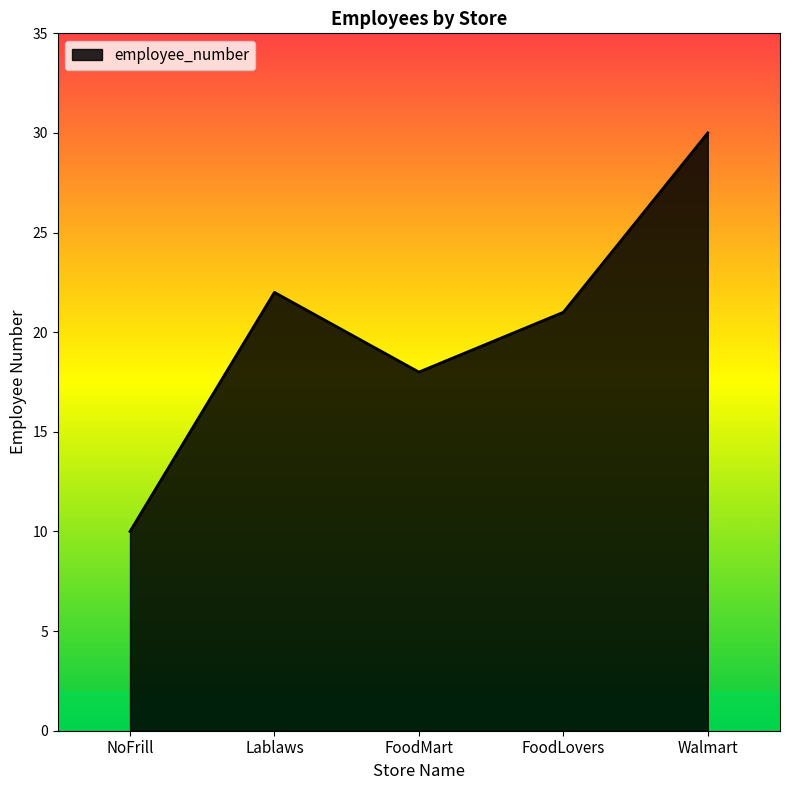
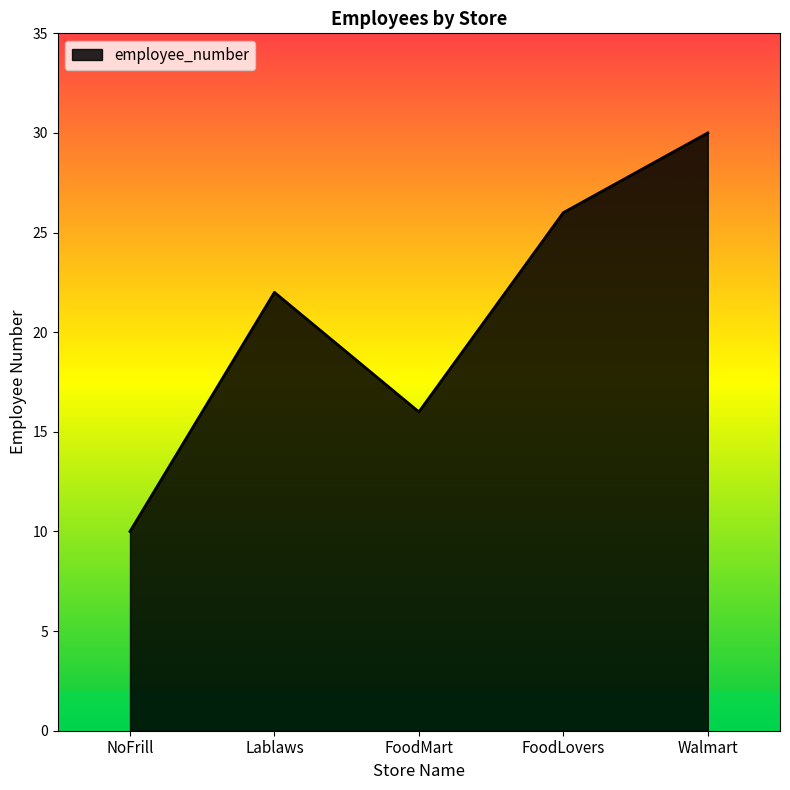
FoodMart: 18 -> 16
FoodLovers: 21 -> 26
